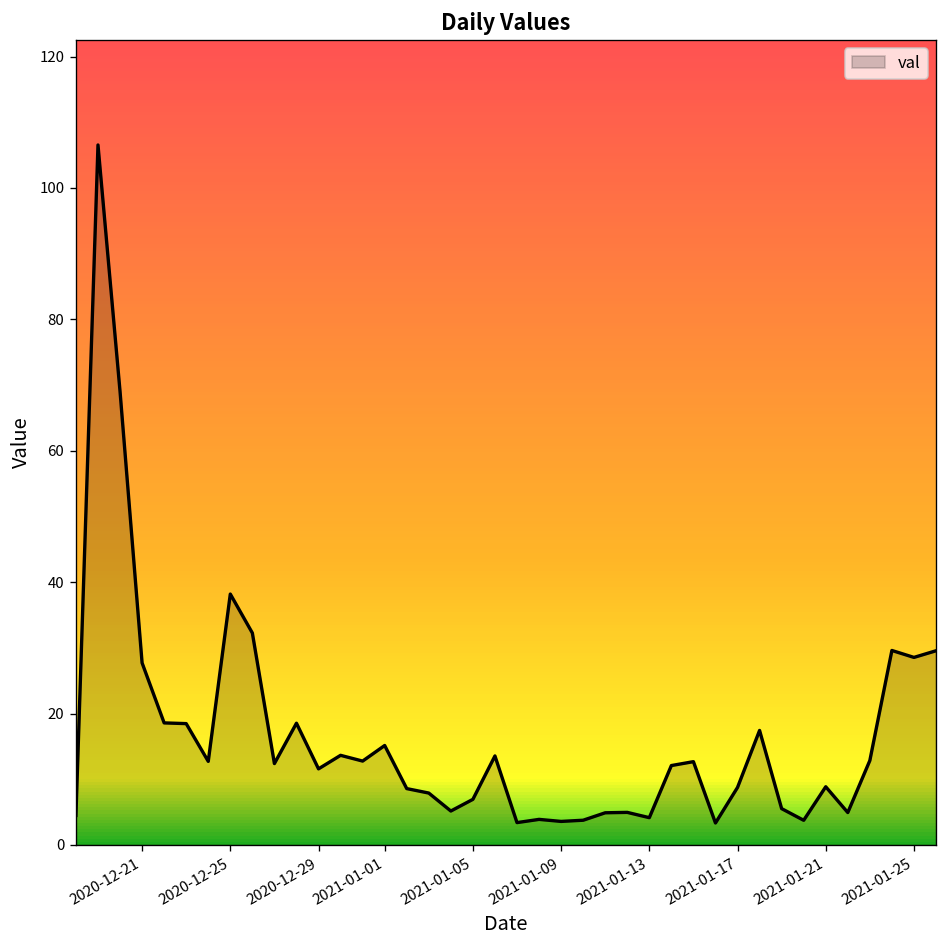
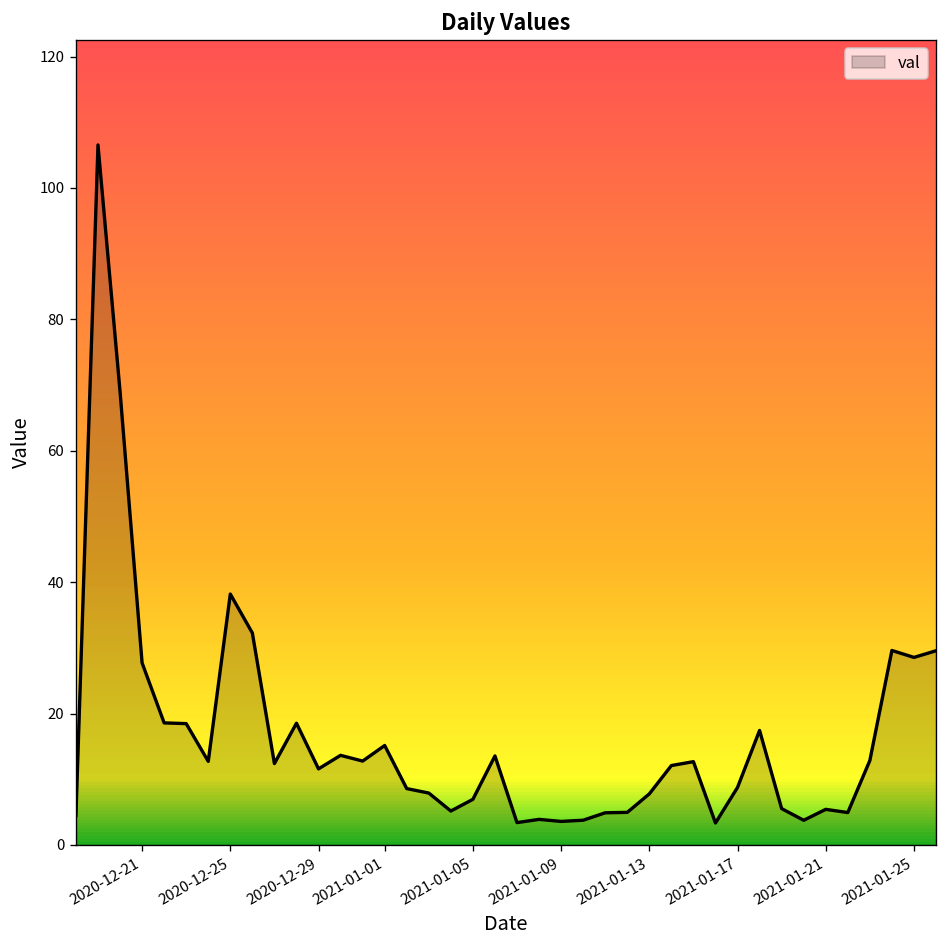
2021-01-13: 4 -> 8
2021-01-21: 9 -> 5
